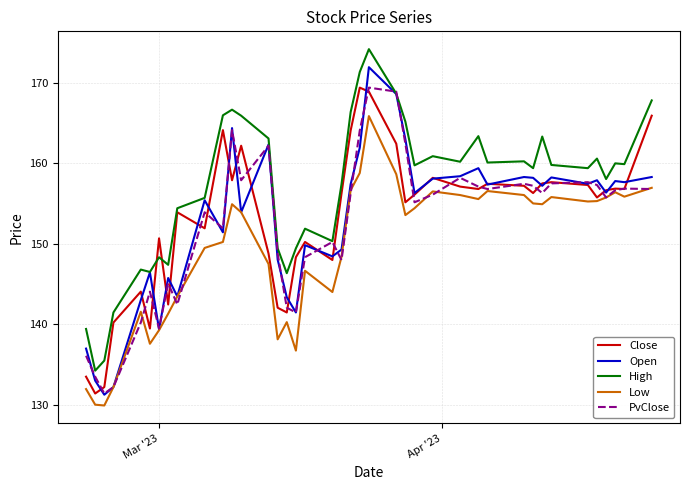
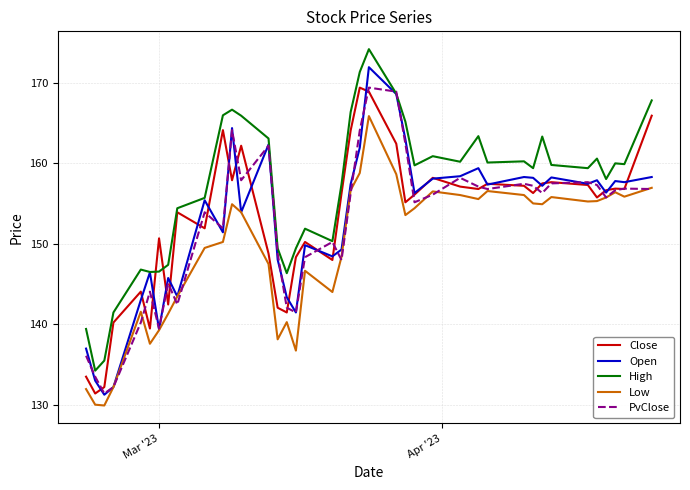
High, Mar '23: 148 -> 147
